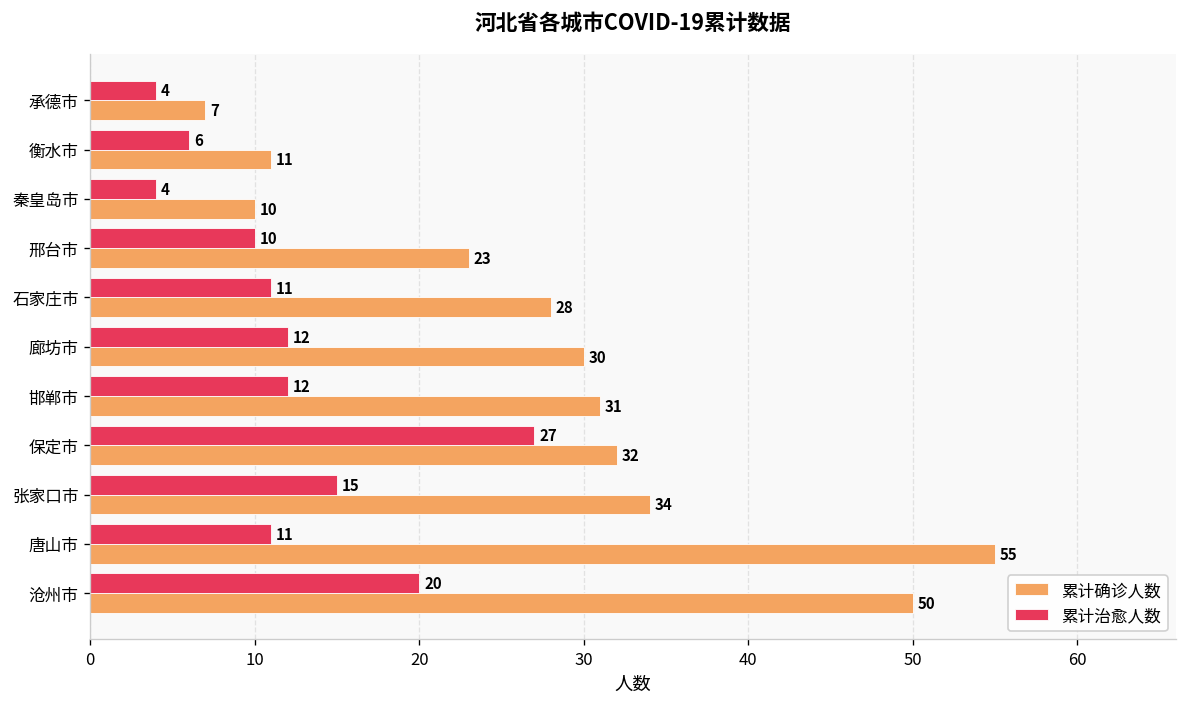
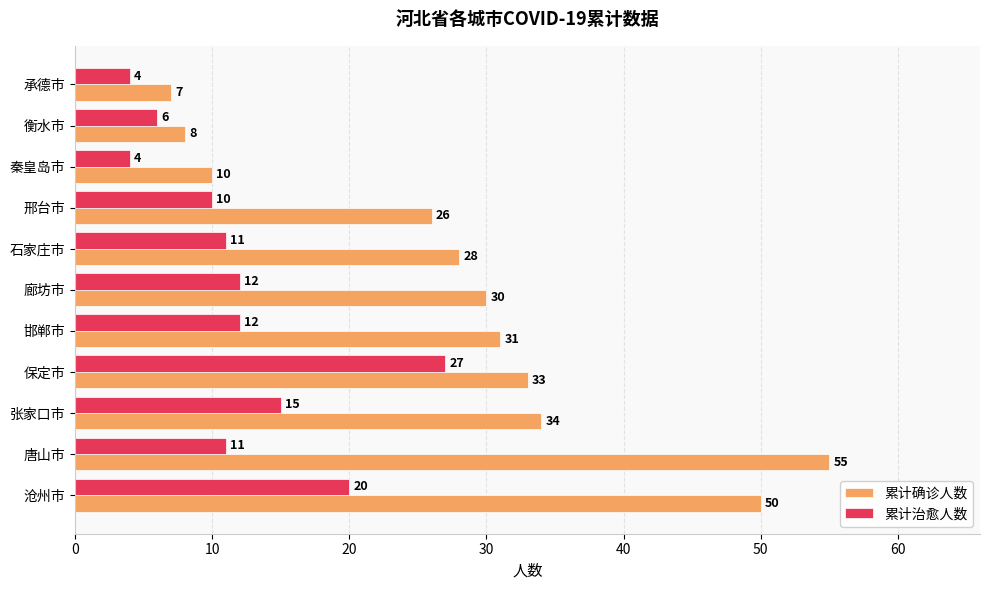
累计确诊人数, 衡水市: 11 -> 8
累计确诊人数, 邢台市: 23 -> 26
累计确诊人数, 保定市: 32 -> 33
